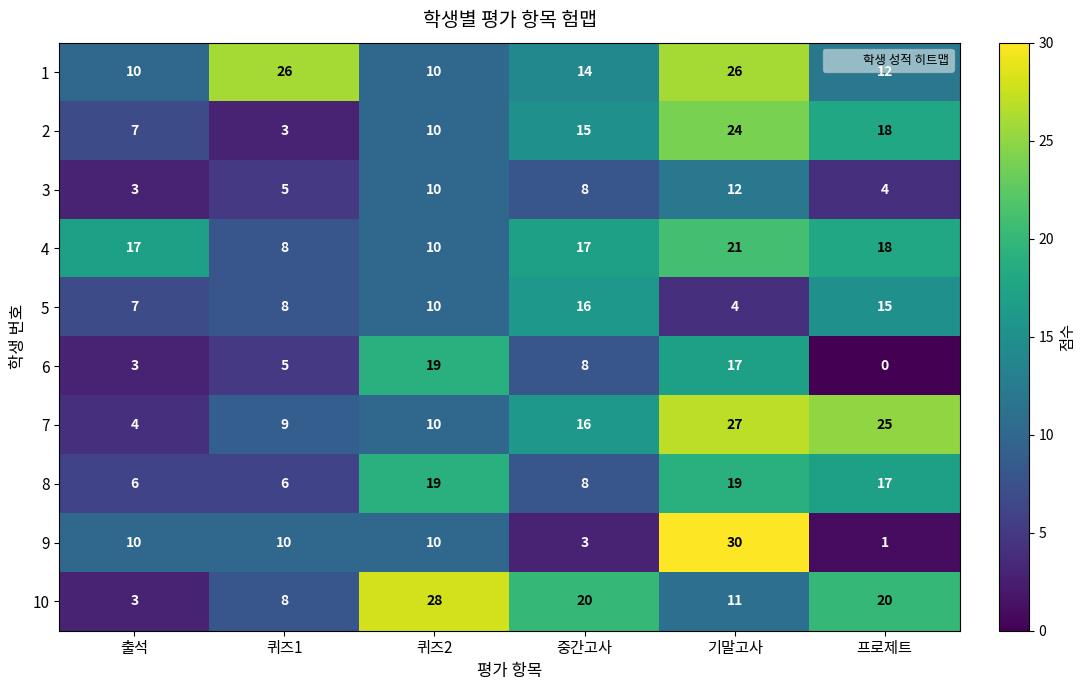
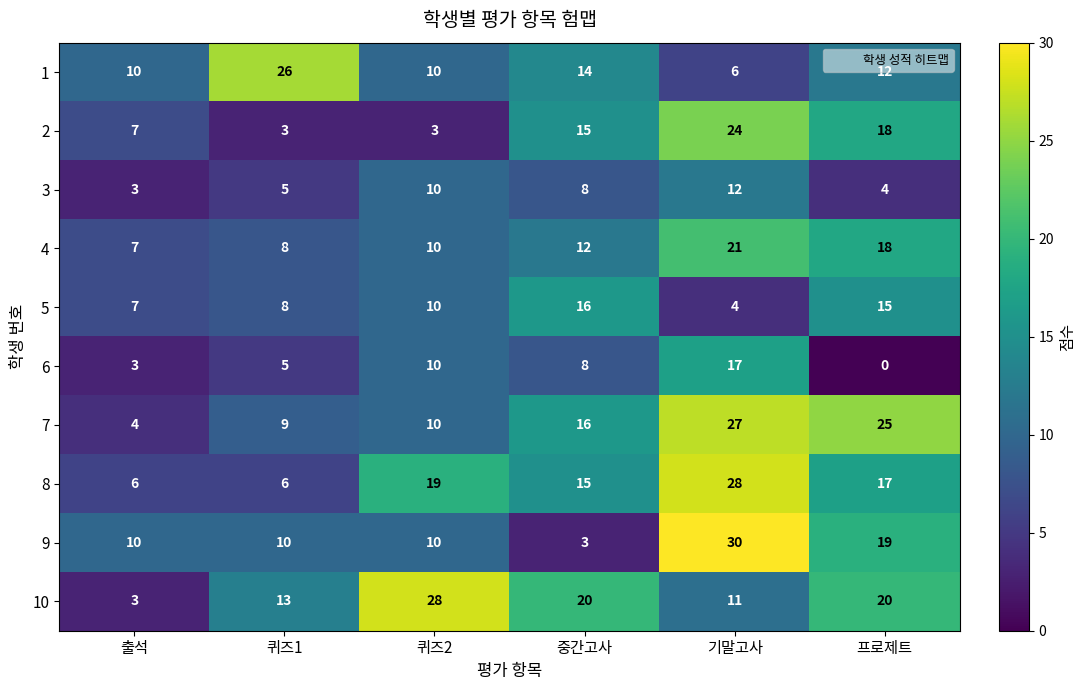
1, 기말고사: 26 -> 6
2, 퀴즈2: 10 -> 3
4, 출석: 17 -> 7
4, 중간고사: 17 -> 12
6, 퀴즈2: 19 -> 10
8, 중간고사: 8 -> 15
8, 기말고사: 19 -> 28
9, 프로제트: 1 -> 19
10, 퀴즈1: 8 -> 13
